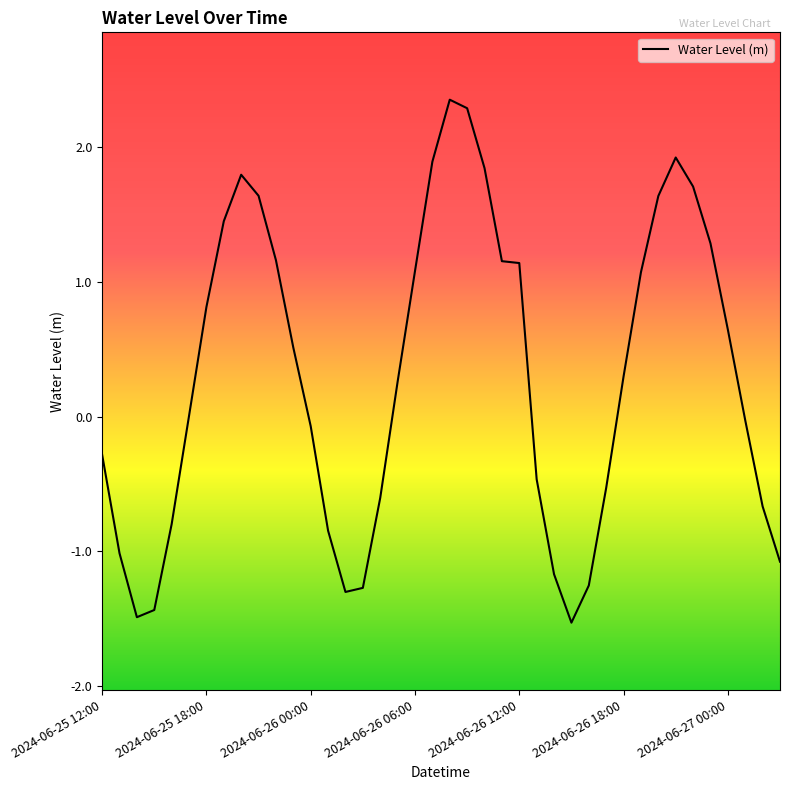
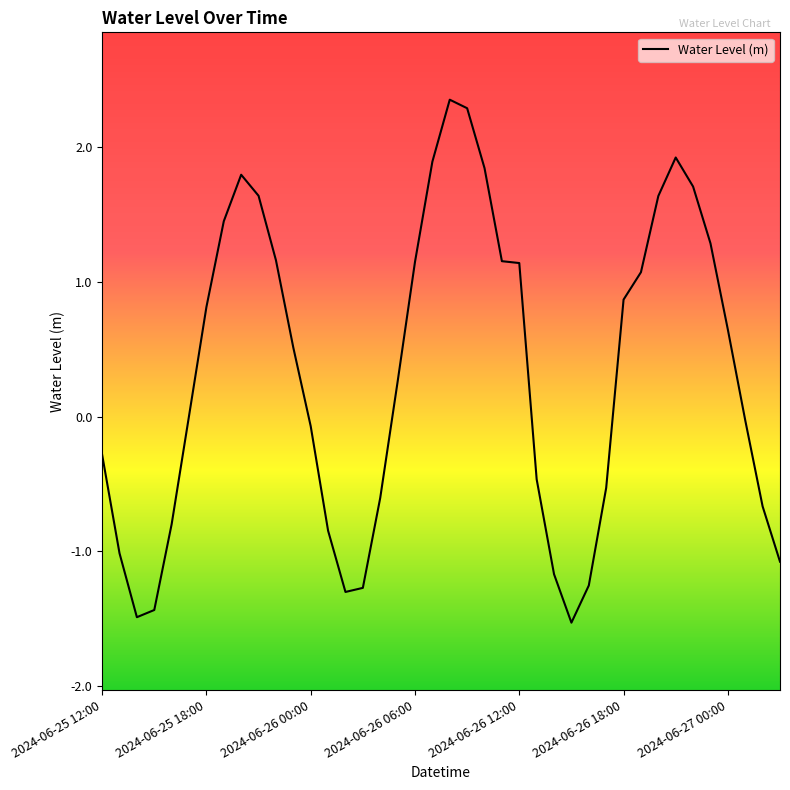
2024-06-26 06:00: 1.08 -> 1.15
2024-06-26 18:00: 0.30 -> 0.87
